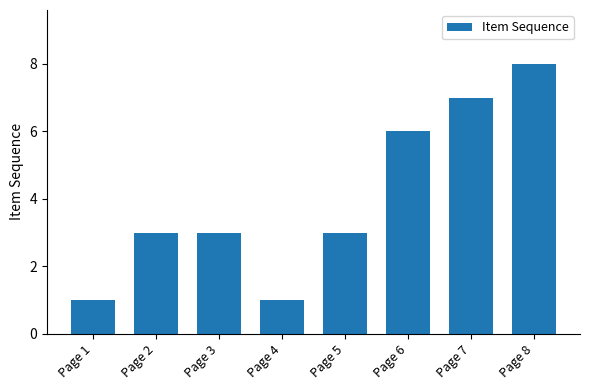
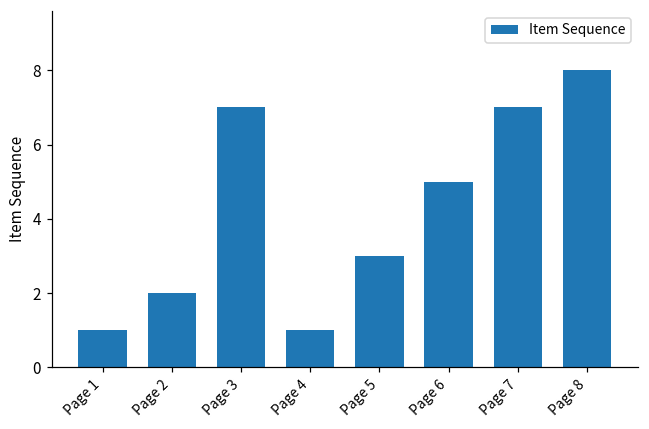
Page 2: 3 -> 2
Page 3: 3 -> 7
Page 6: 6 -> 5
